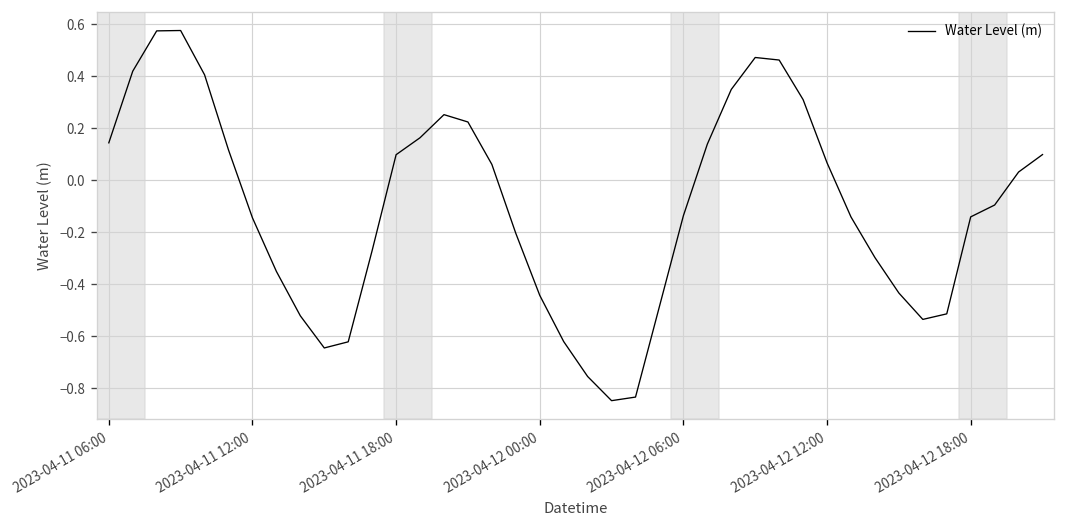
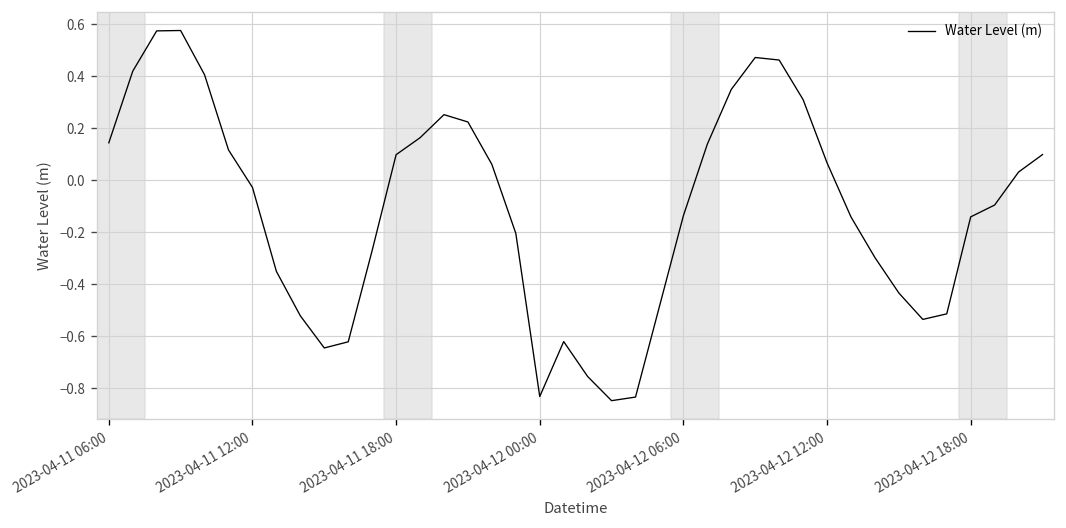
2023-04-11 12:00: -0.14 -> -0.03
2023-04-12 00:00: -0.44 -> -0.83
